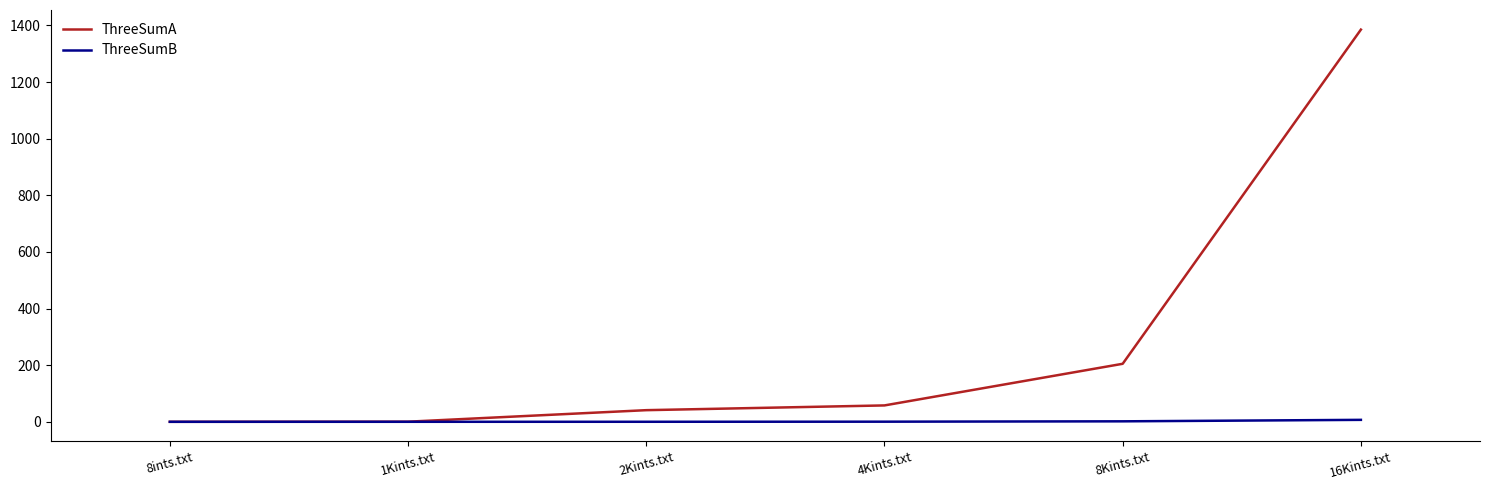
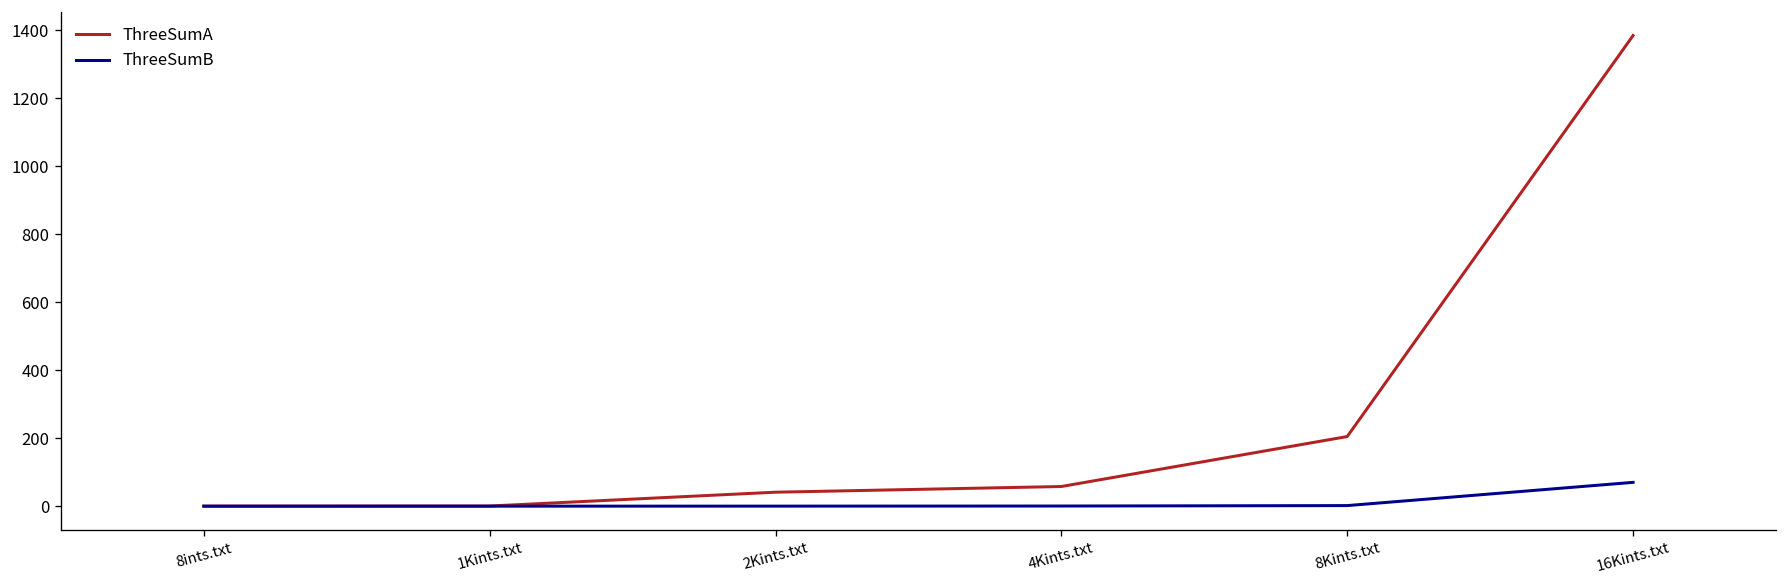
ThreeSumB, 16Kints.txt: 10 -> 70
